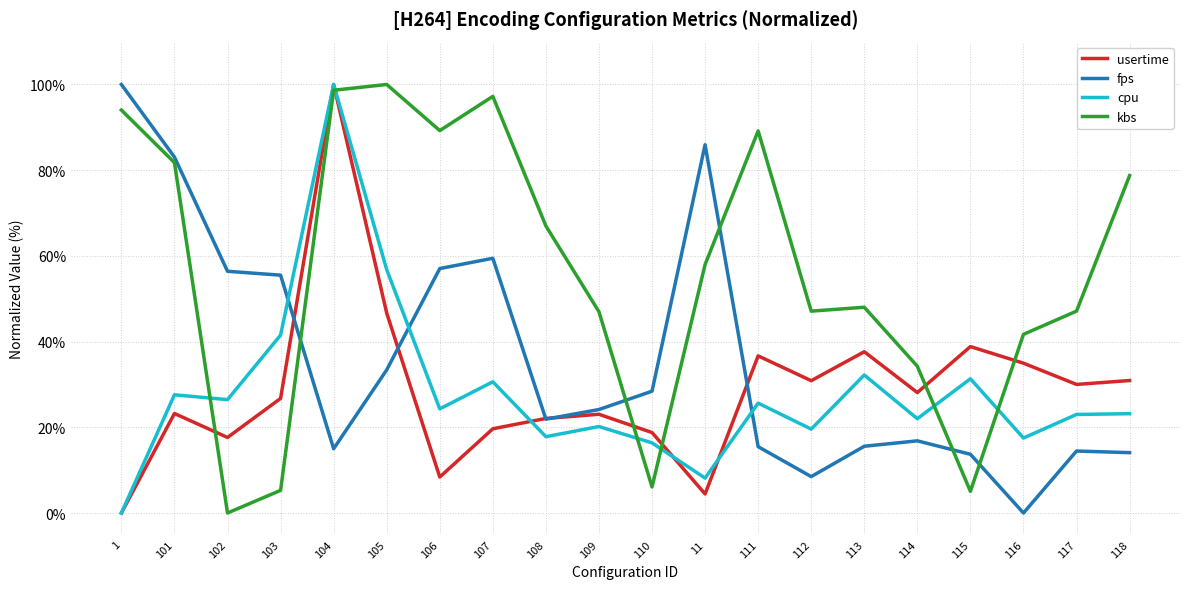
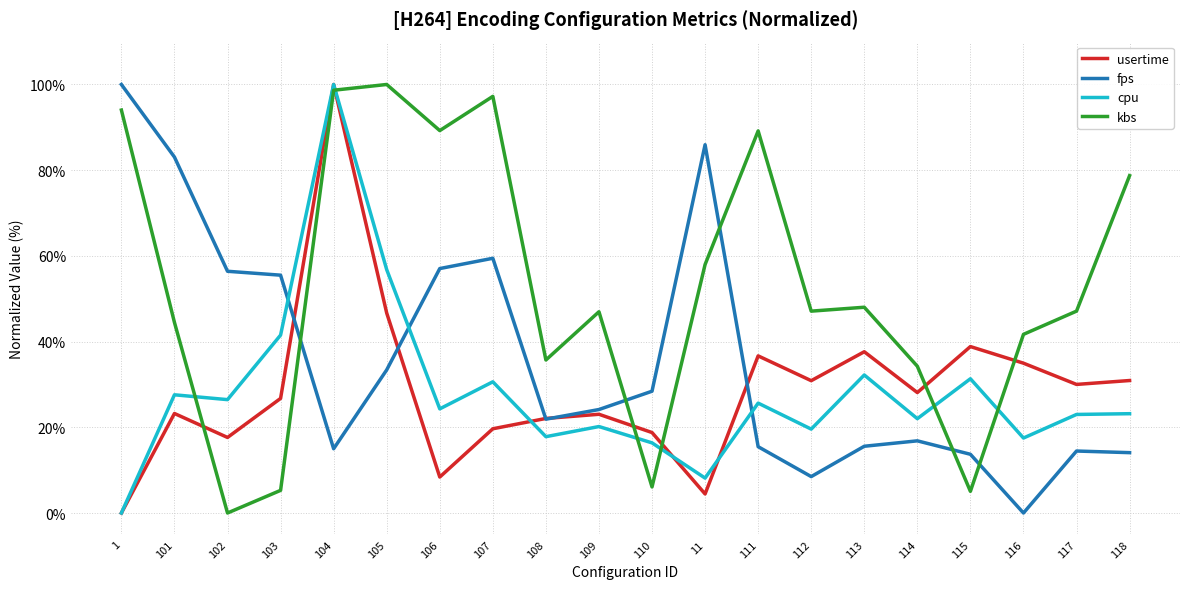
kbs, 101: 82% -> 44%
kbs, 108: 67% -> 36%
